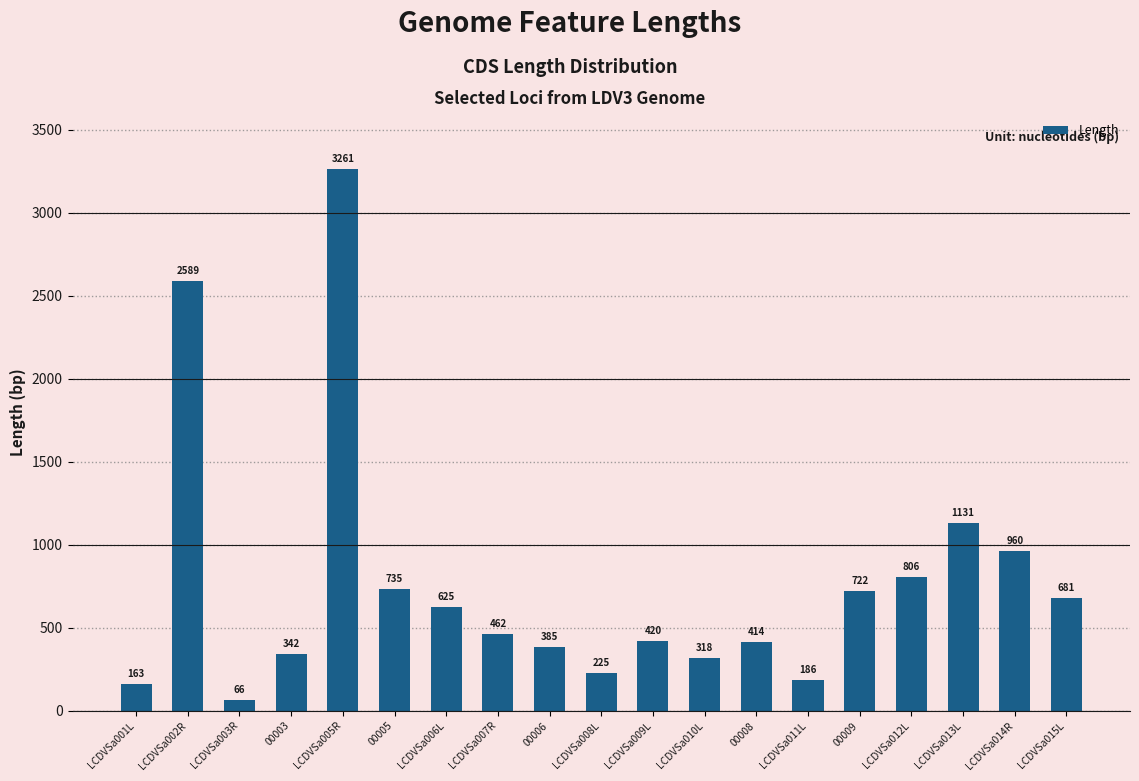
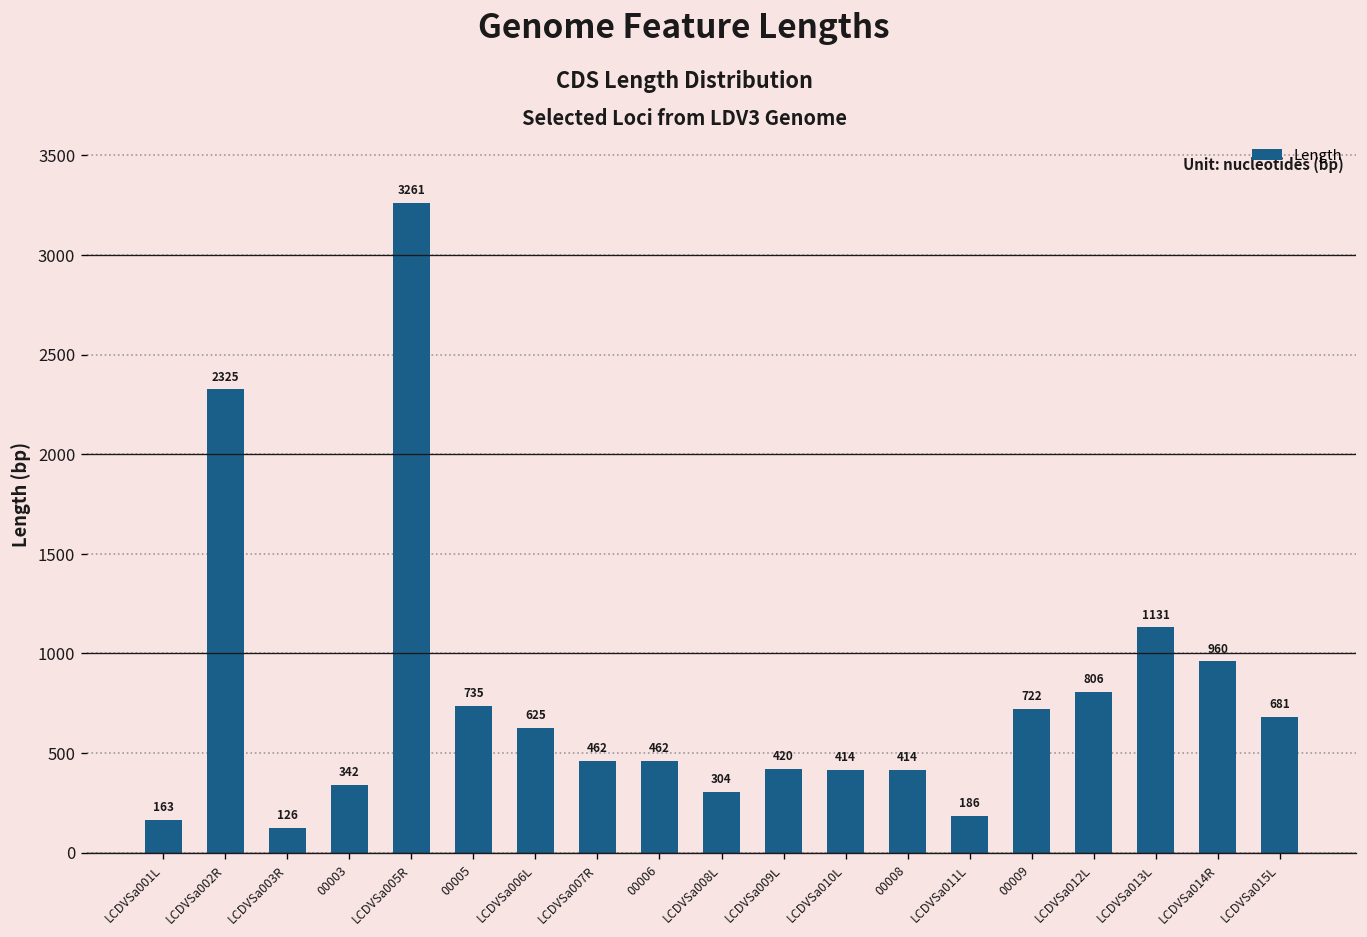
LCDVSa002R: 2589 -> 2325
LCDVSa003R: 66 -> 126
00006: 385 -> 462
LCDVSa008L: 225 -> 304
LCDVSa010L: 318 -> 414
